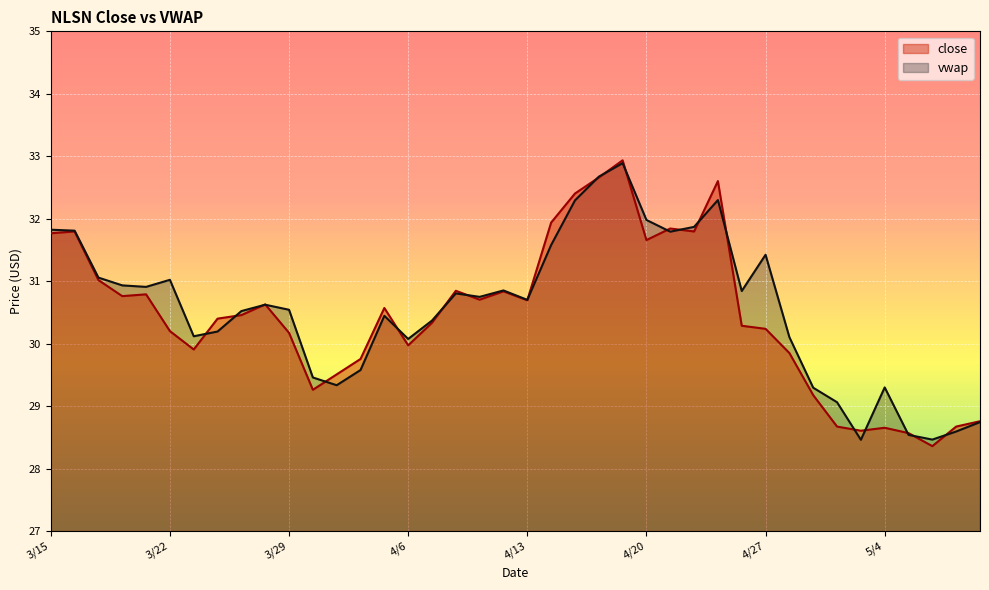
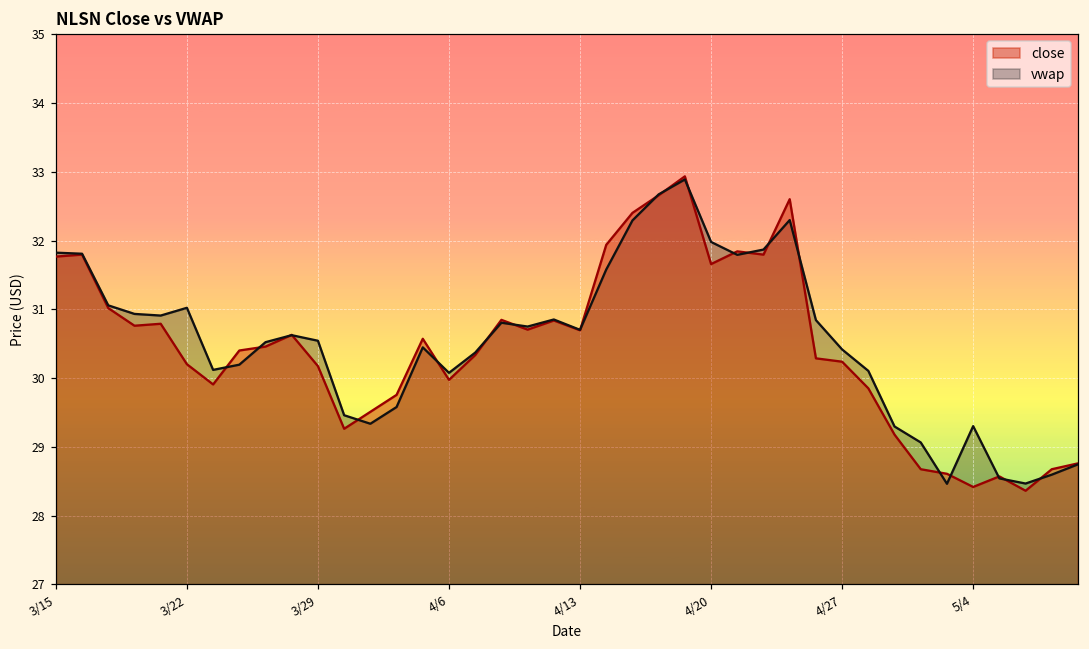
vwap, 4/27: 31.4 -> 30.4
close, 5/4: 28.7 -> 28.4
